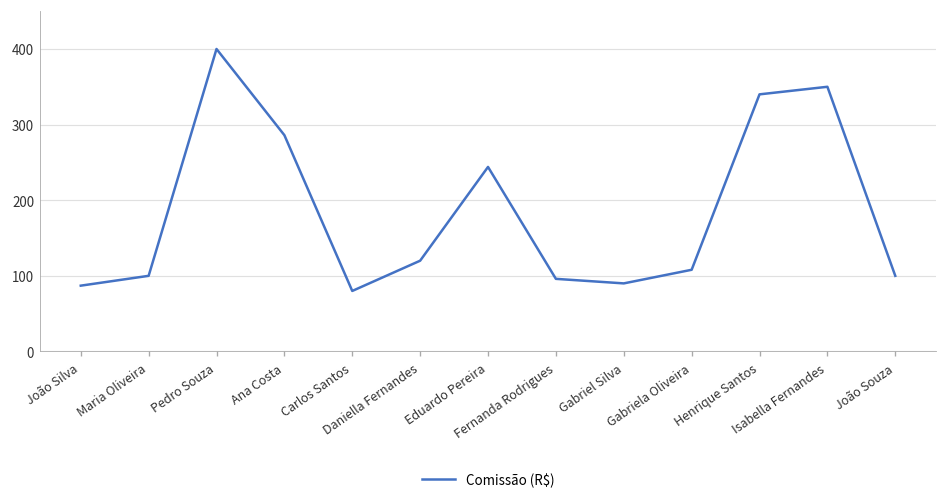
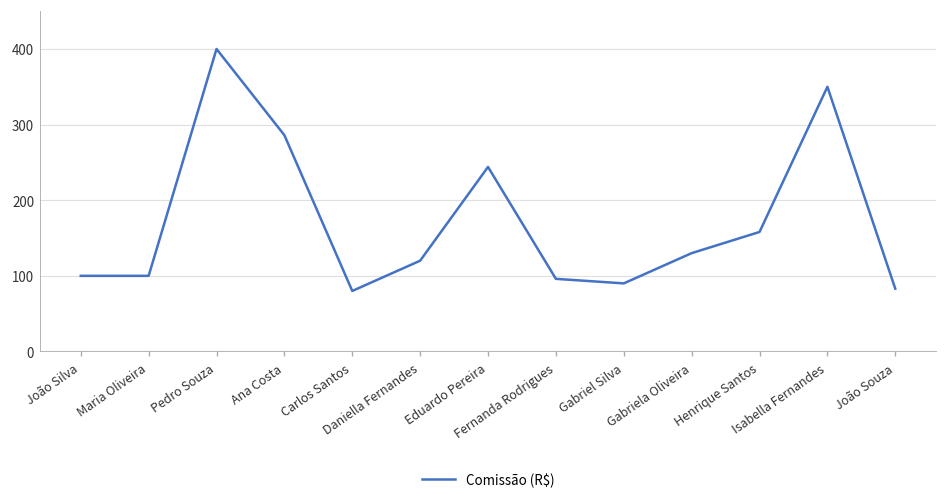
João Silva: 90 -> 100
Gabriela Oliveira: 110 -> 130
Henrique Santos: 340 -> 160
João Souza: 100 -> 80
